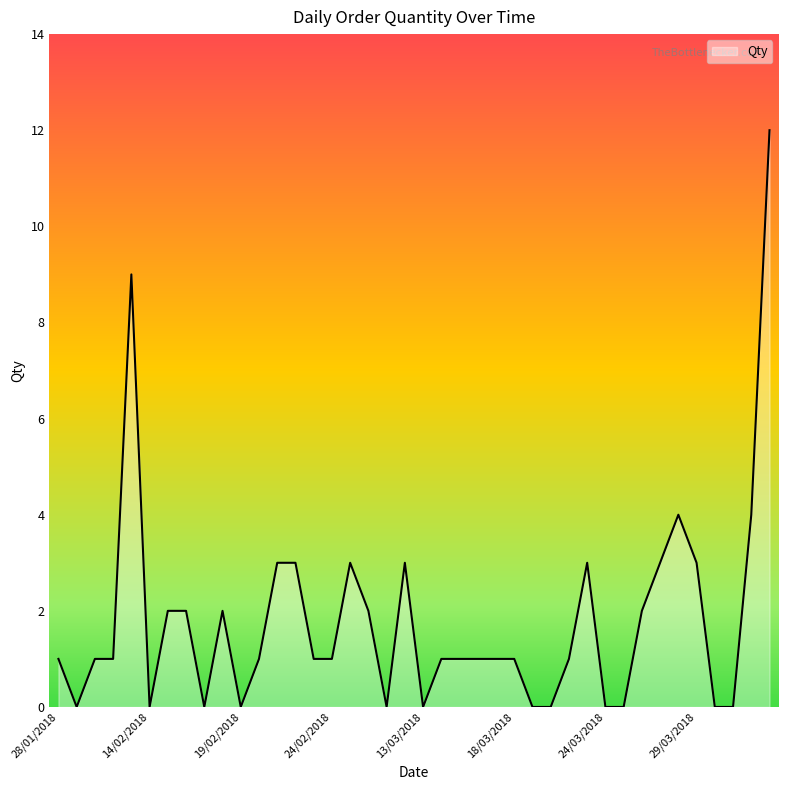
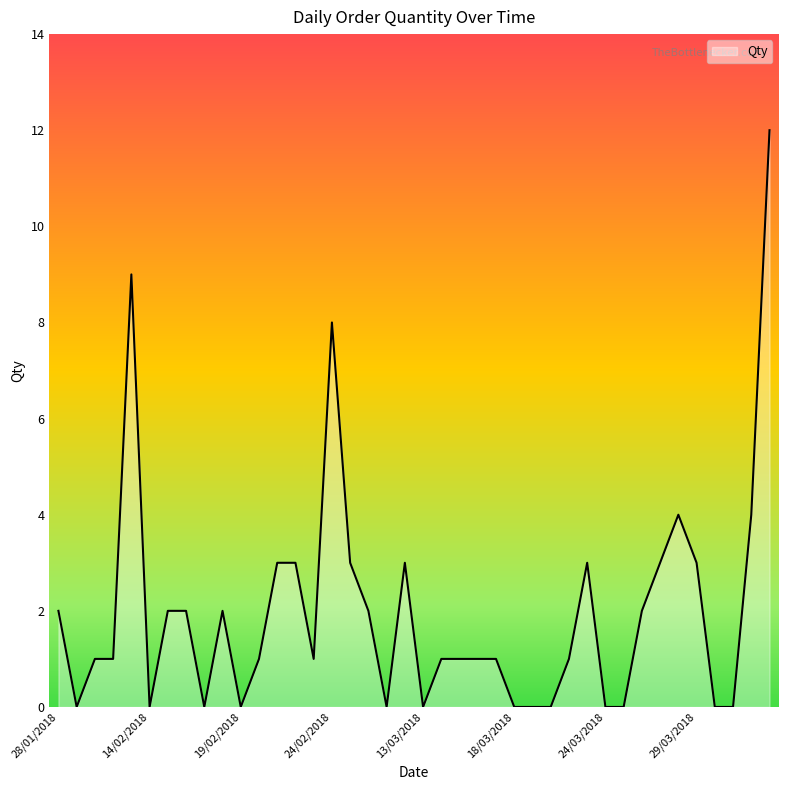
28/01/2018: 1 -> 2
24/02/2018: 1 -> 8
18/03/2018: 1 -> 0
